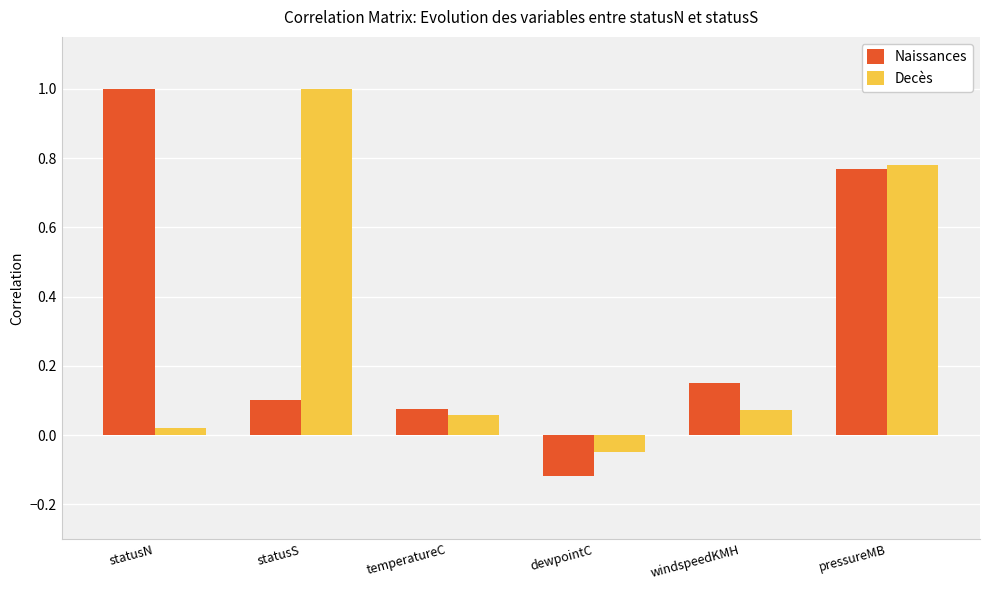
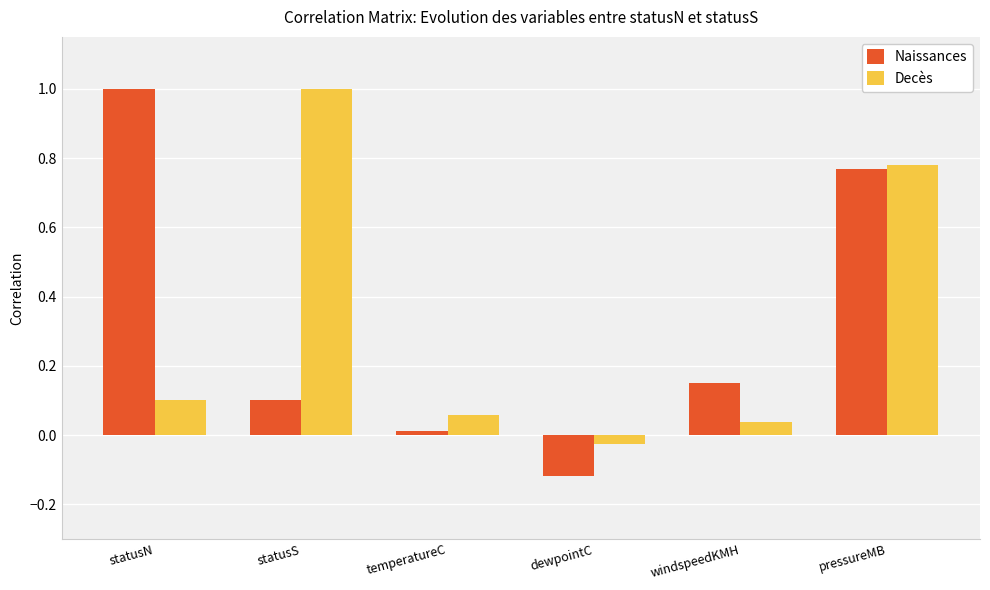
Decès, statusN: 0.02 -> 0.10
Naissances, temperatureC: 0.08 -> 0.01
Decès, dewpointC: -0.05 -> -0.02
Decès, windspeedKMH: 0.07 -> 0.04
